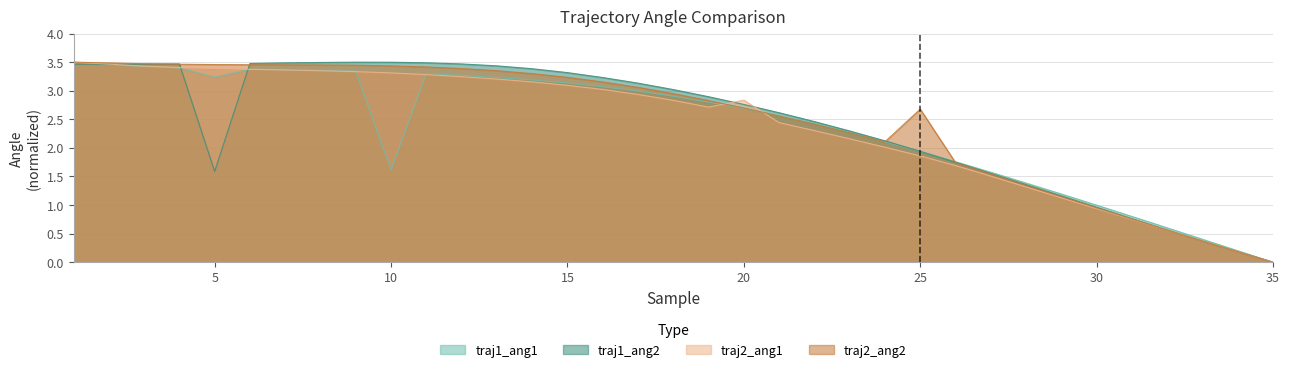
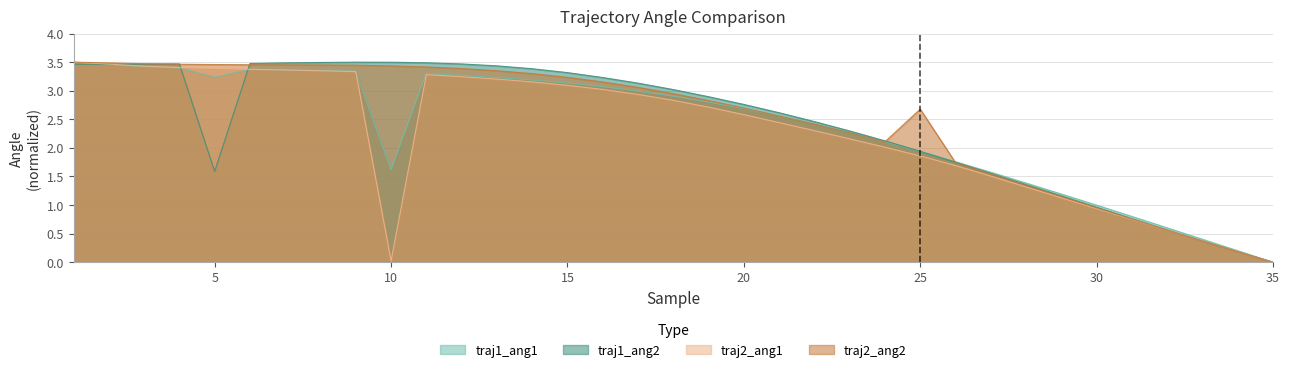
traj2_ang1, 10: 3.3 -> 0.0
traj2_ang1, 20: 2.8 -> 2.6
